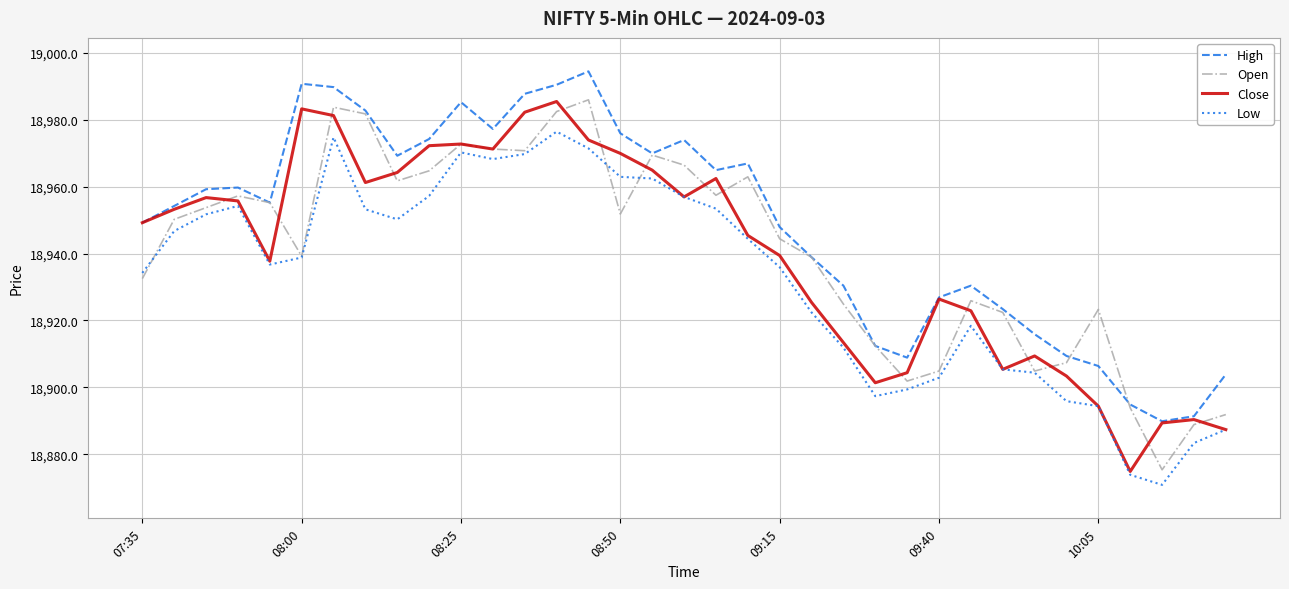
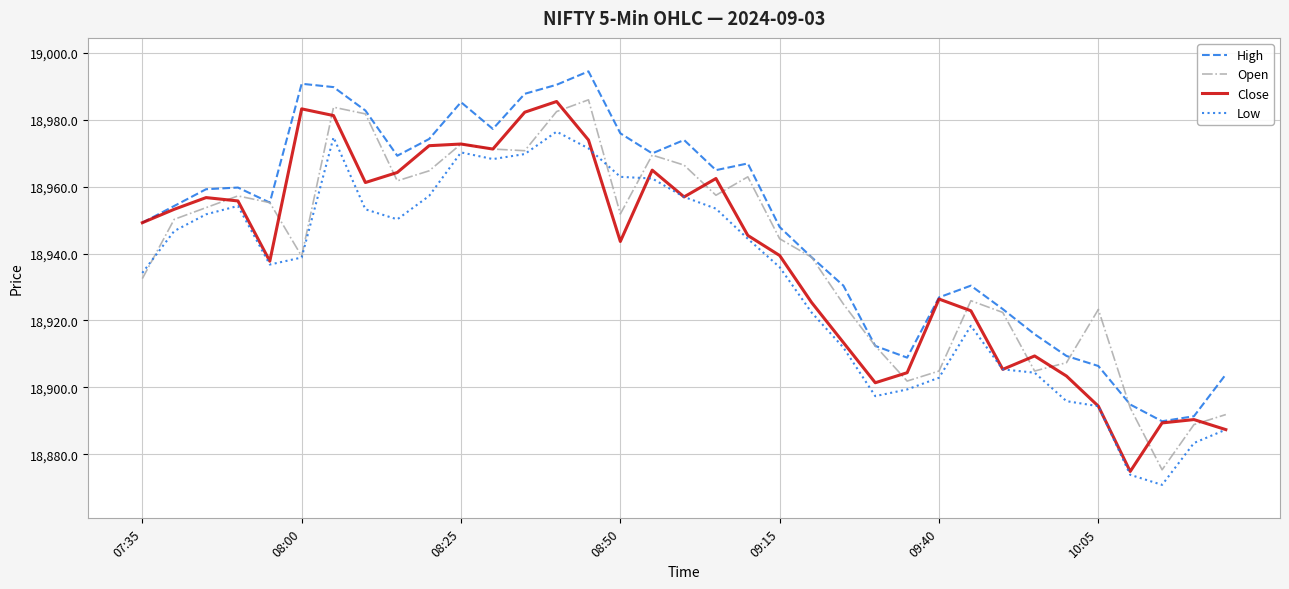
Close, 08:50: 18,970 -> 18,944
